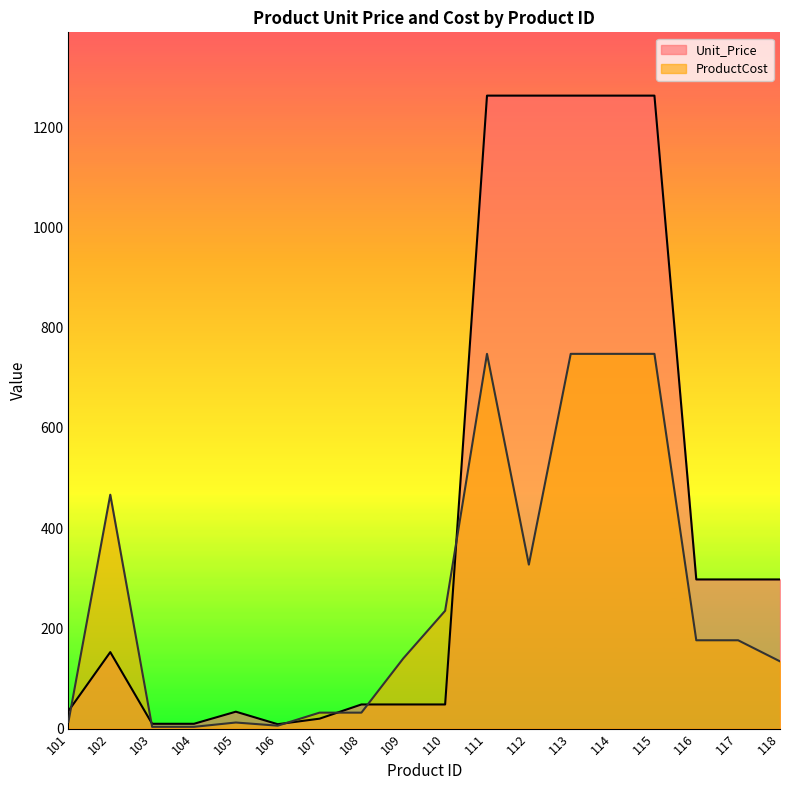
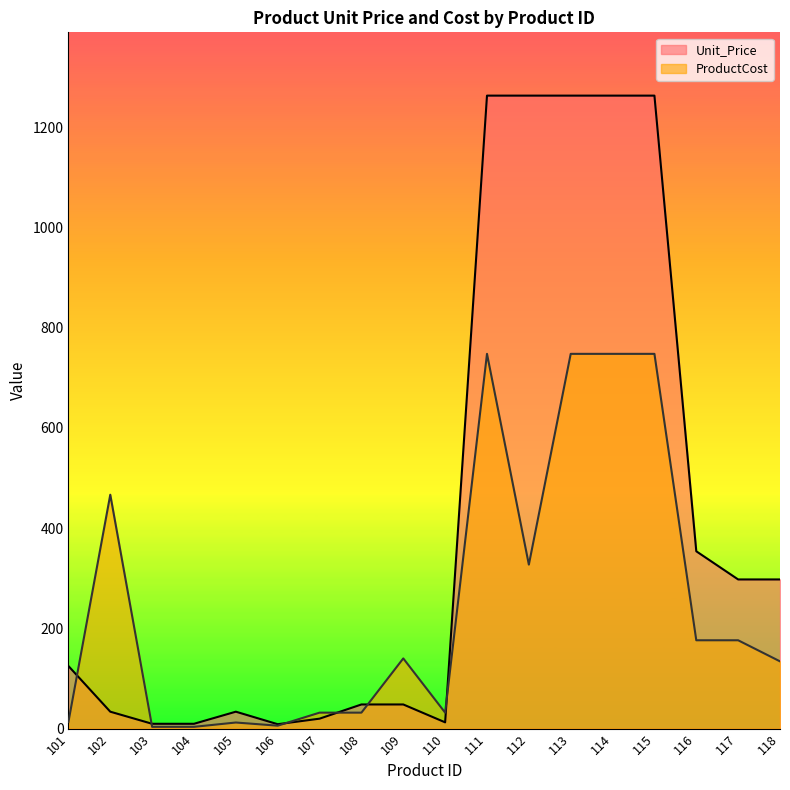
Unit_Price, 101: 30 -> 120
Unit_Price, 102: 150 -> 30
Unit_Price, 110: 50 -> 10
ProductCost, 110: 240 -> 30
Unit_Price, 116: 300 -> 350
